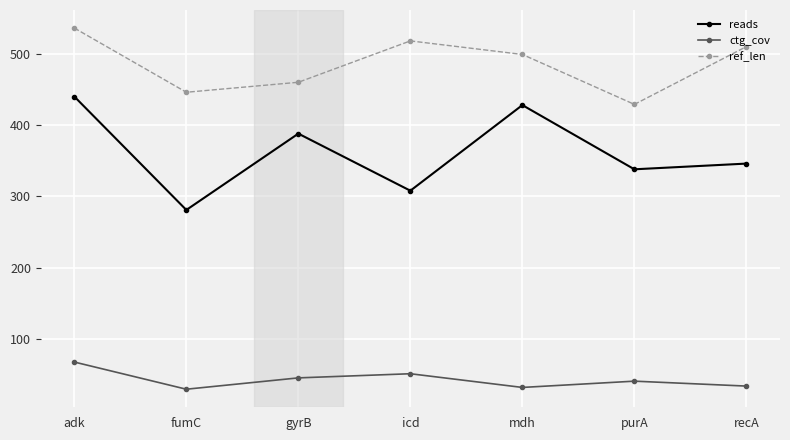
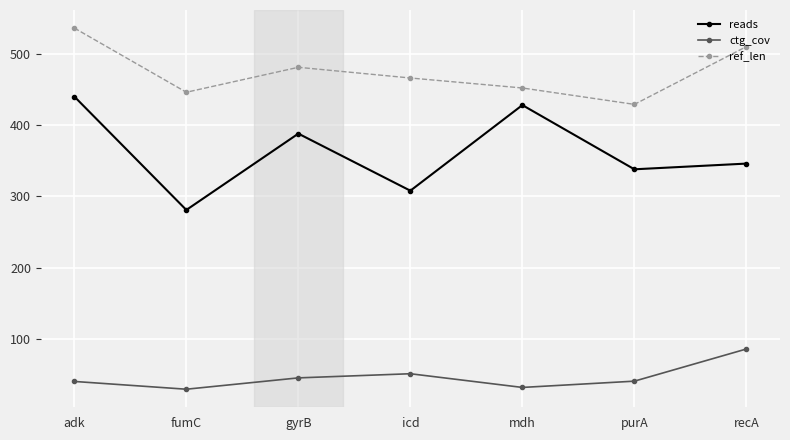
ctg_cov, adk: 70 -> 40
ref_len, gyrB: 460 -> 480
ref_len, icd: 520 -> 470
ref_len, mdh: 500 -> 450
ctg_cov, recA: 30 -> 90
